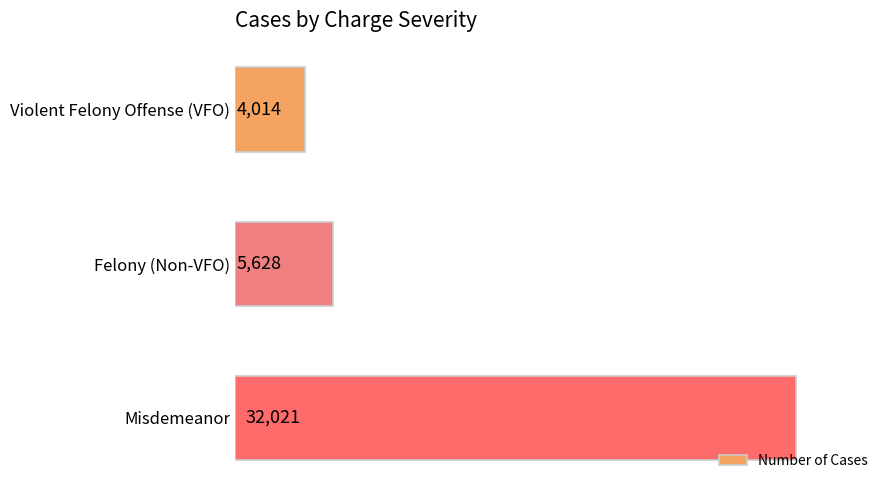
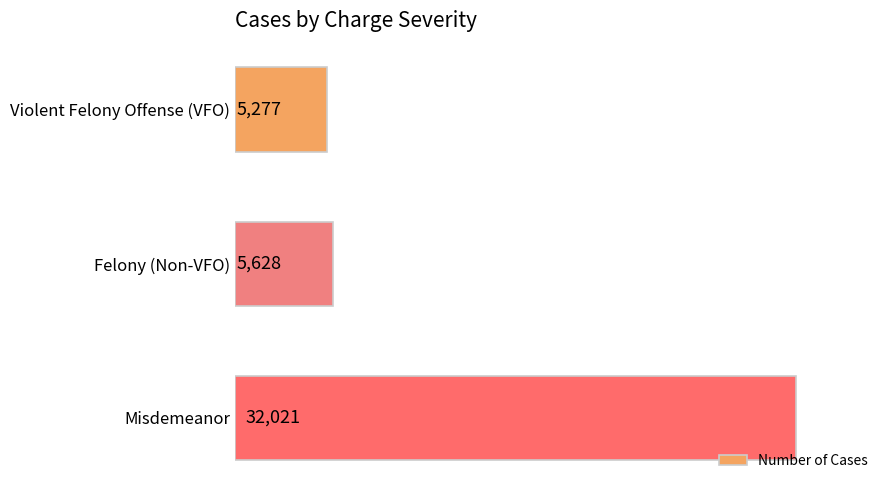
Violent Felony Offense (VFO): 4,014 -> 5,277
